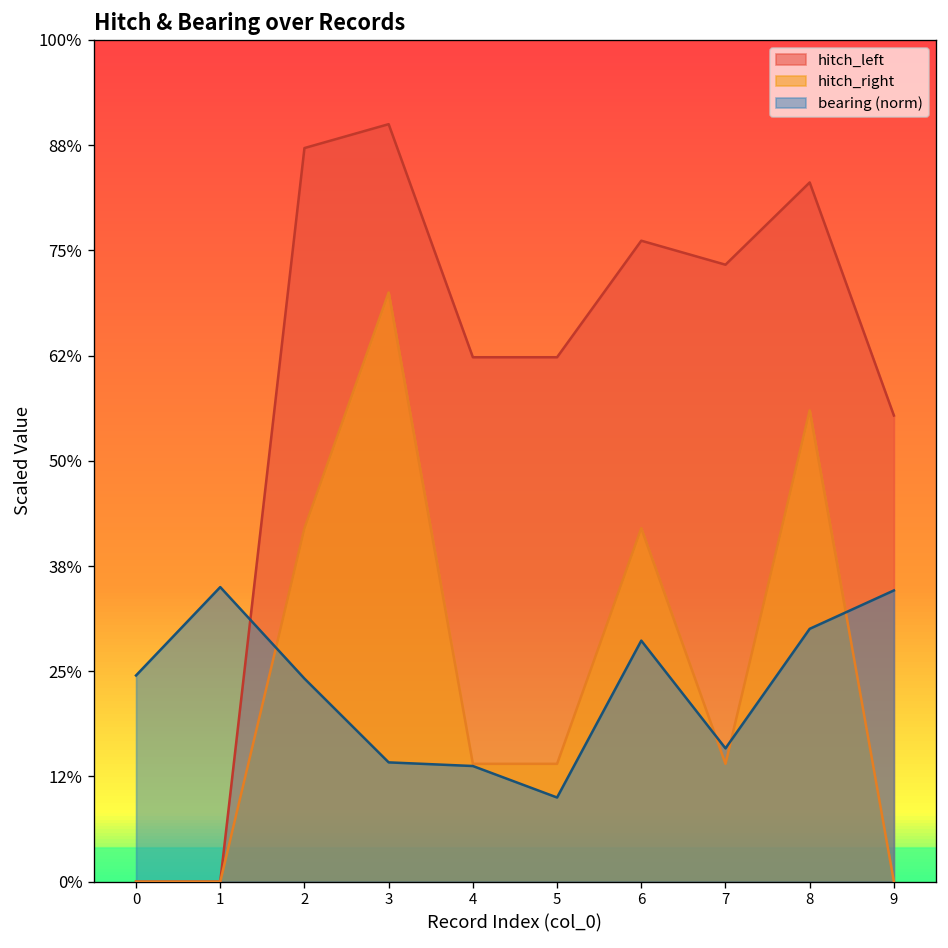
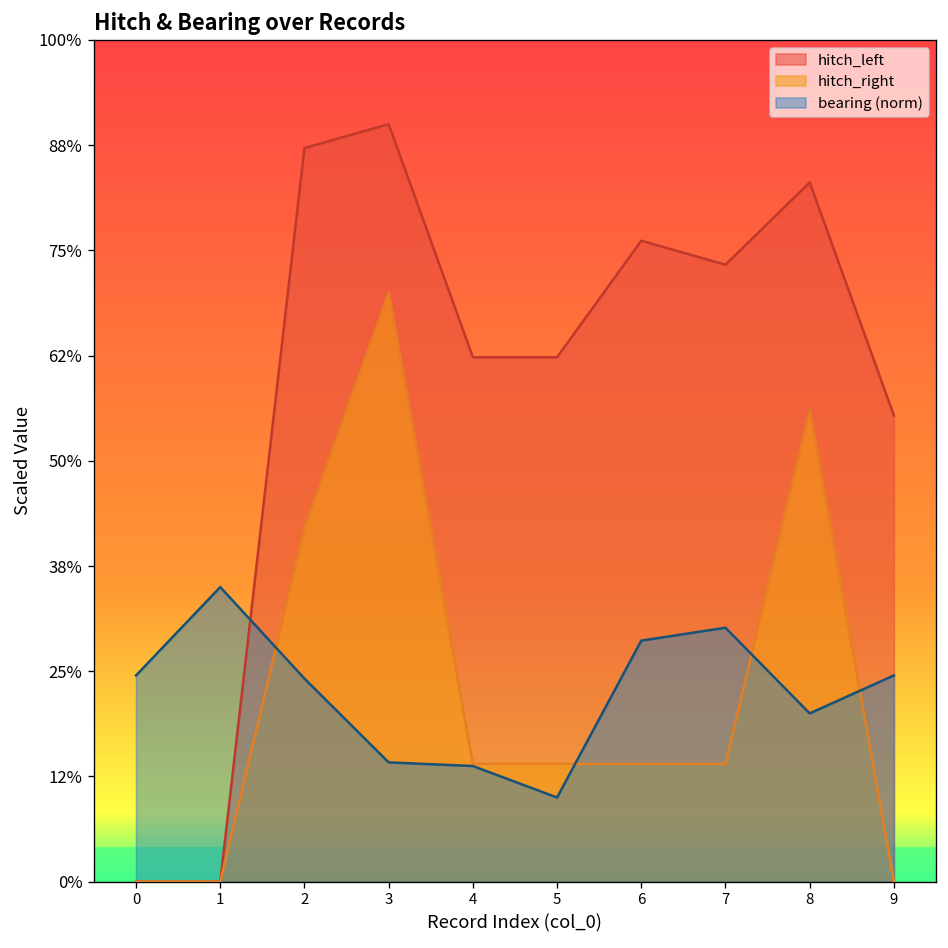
hitch_right, 6: 42% -> 14%
bearing (norm), 7: 16% -> 30%
bearing (norm), 8: 30% -> 20%
bearing (norm), 9: 35% -> 25%
